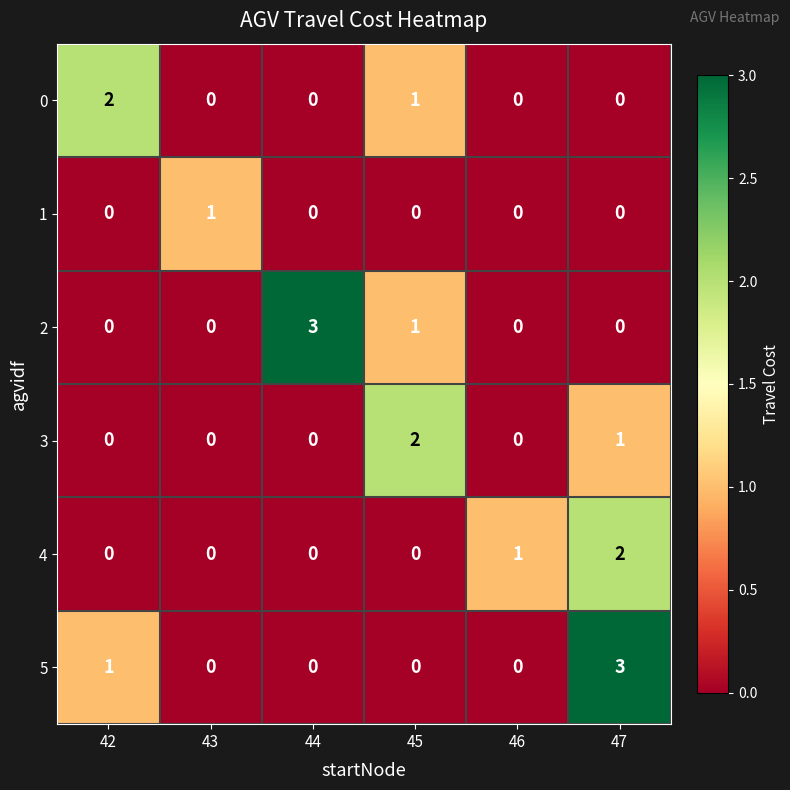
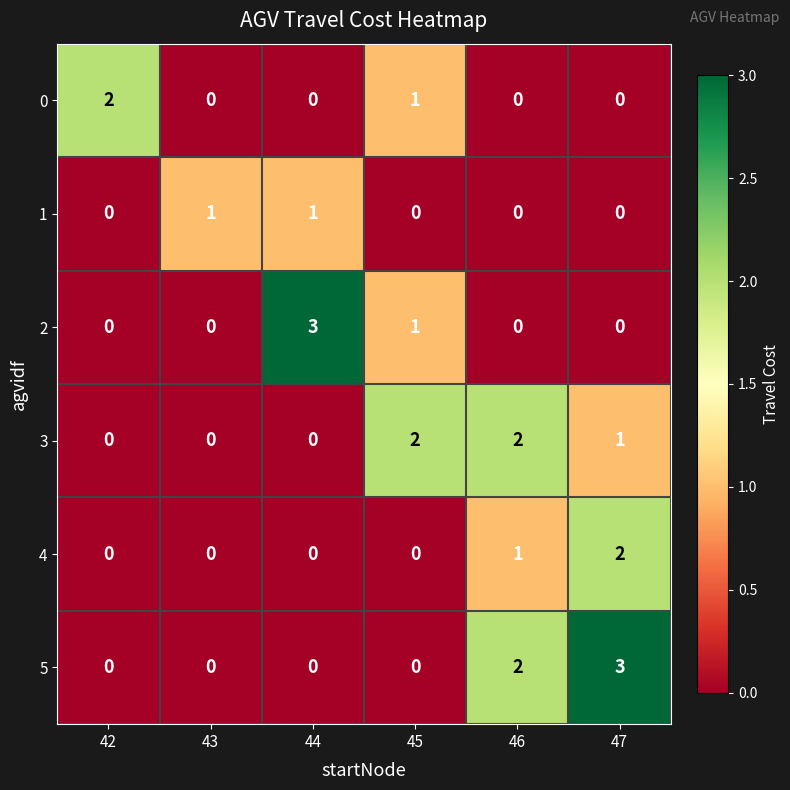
1, 44: 0 -> 1
3, 46: 0 -> 2
5, 42: 1 -> 0
5, 46: 0 -> 2
